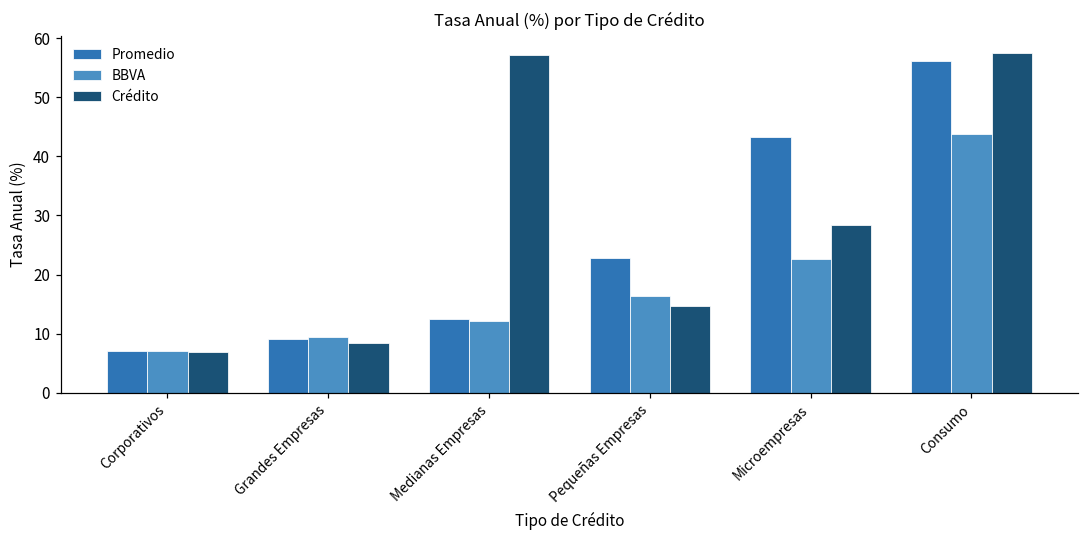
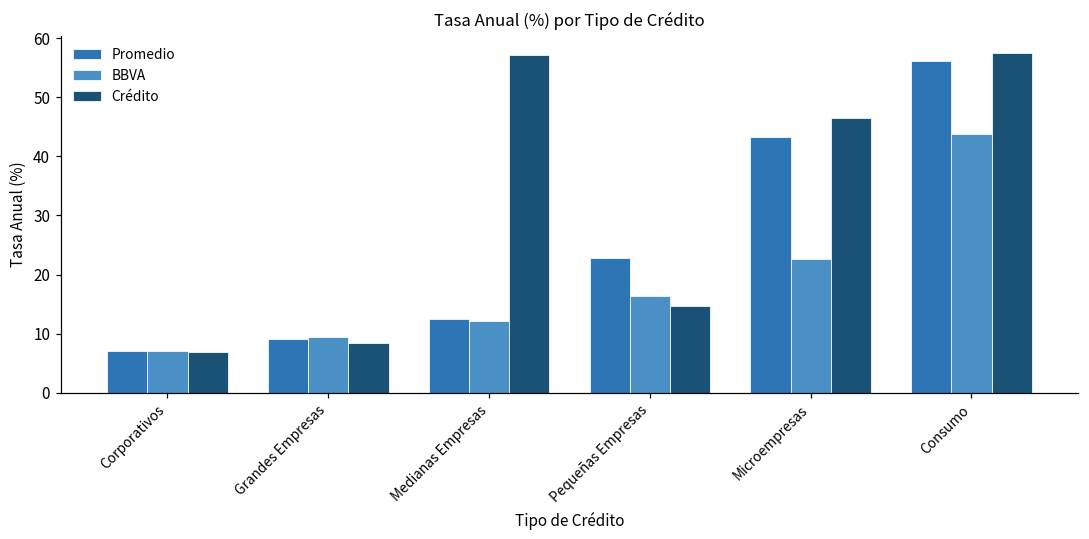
Crédito, Microempresas: 28 -> 47
